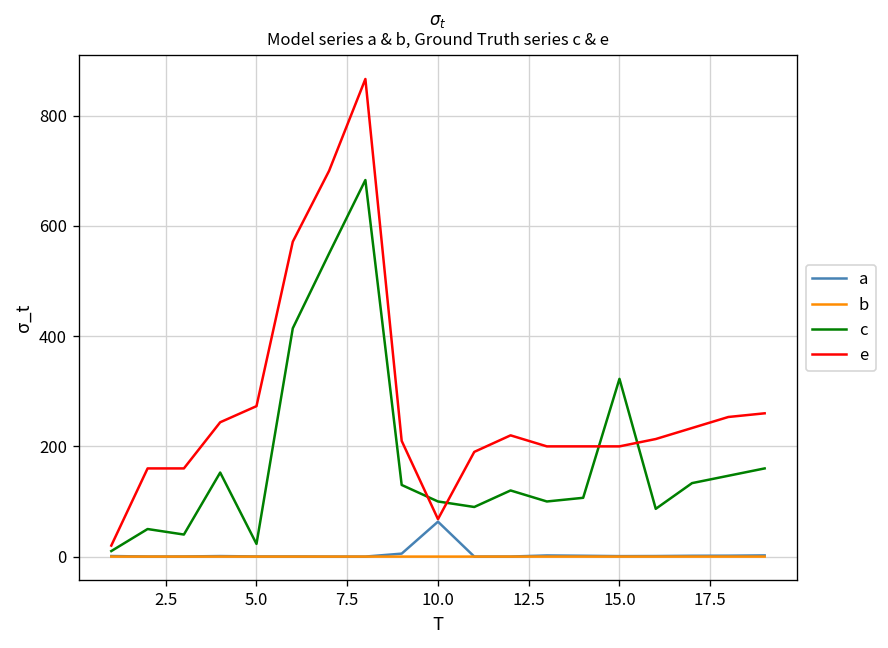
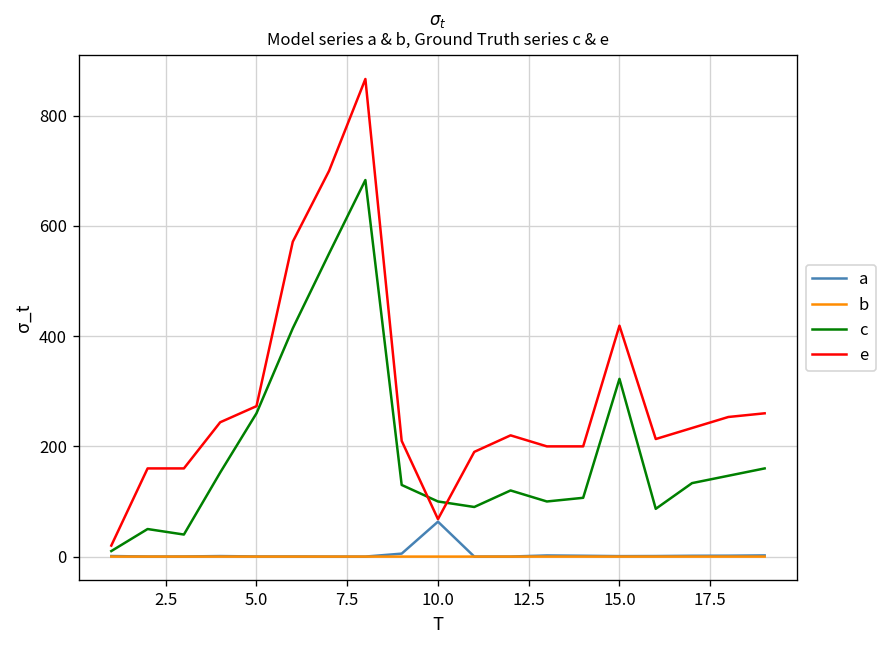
c, 5.0: 20 -> 260
e, 15.0: 200 -> 420
